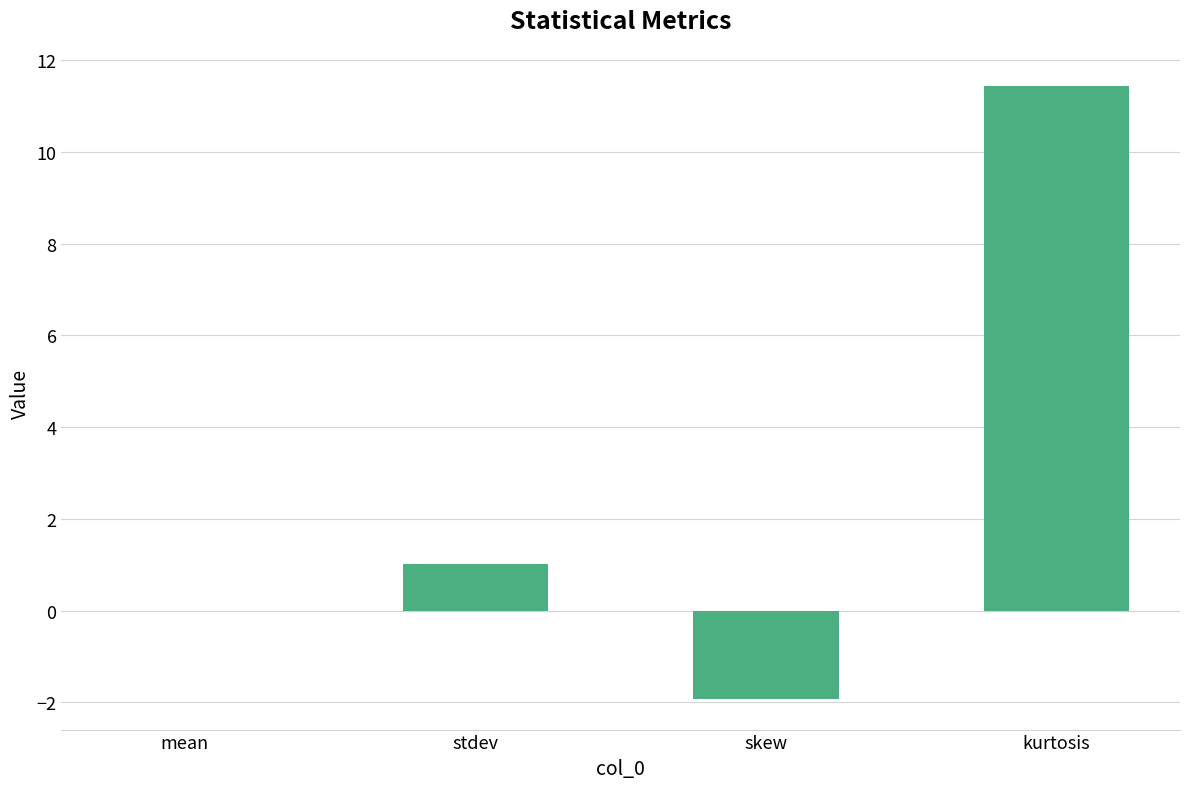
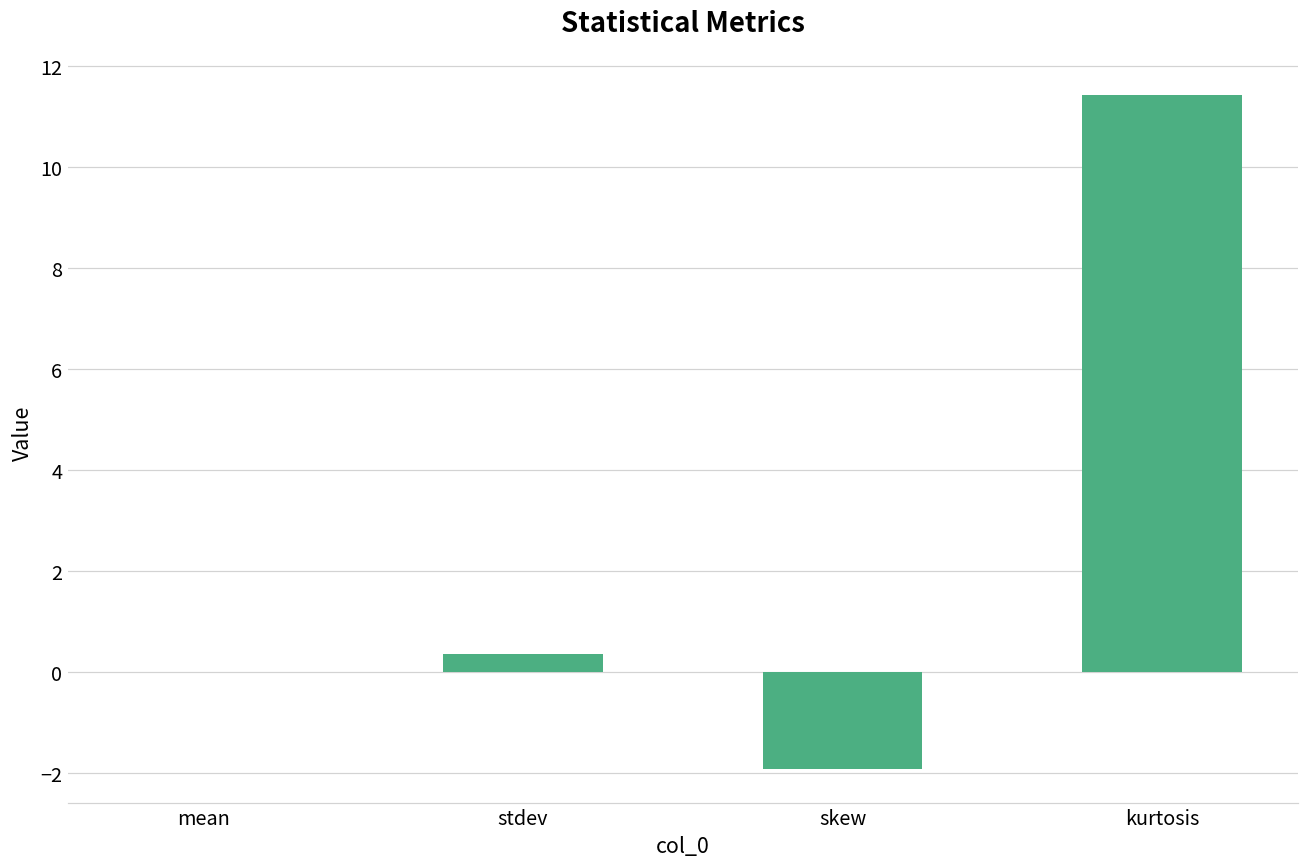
stdev: 1.0 -> 0.4
